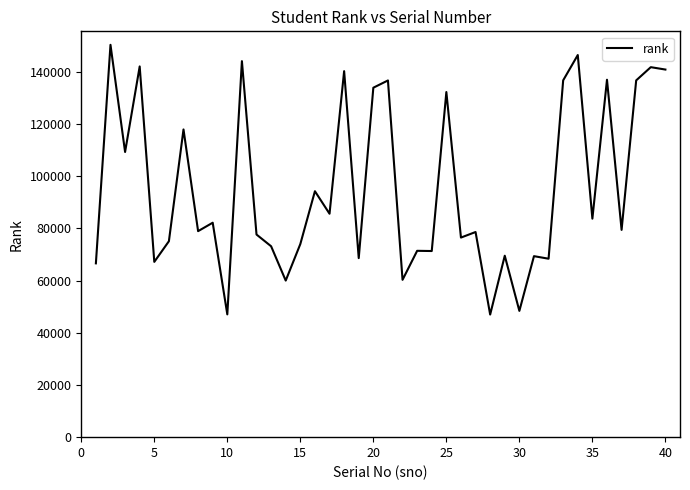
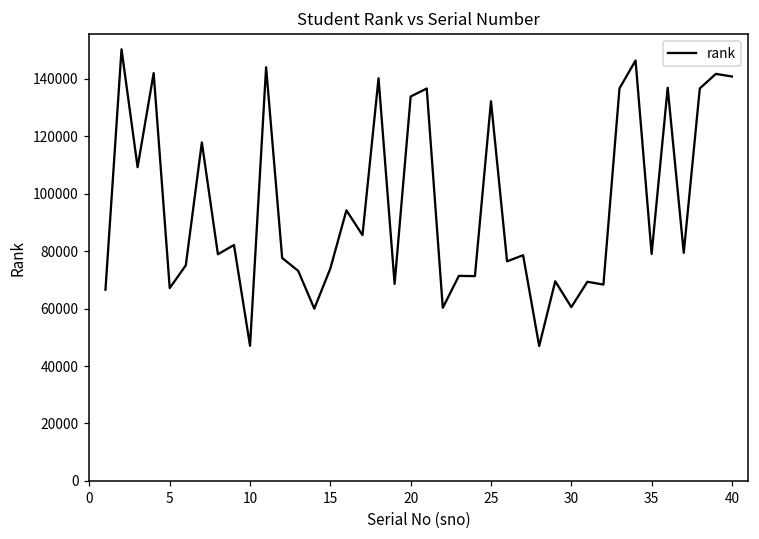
30: 48000 -> 61000
35: 84000 -> 79000
